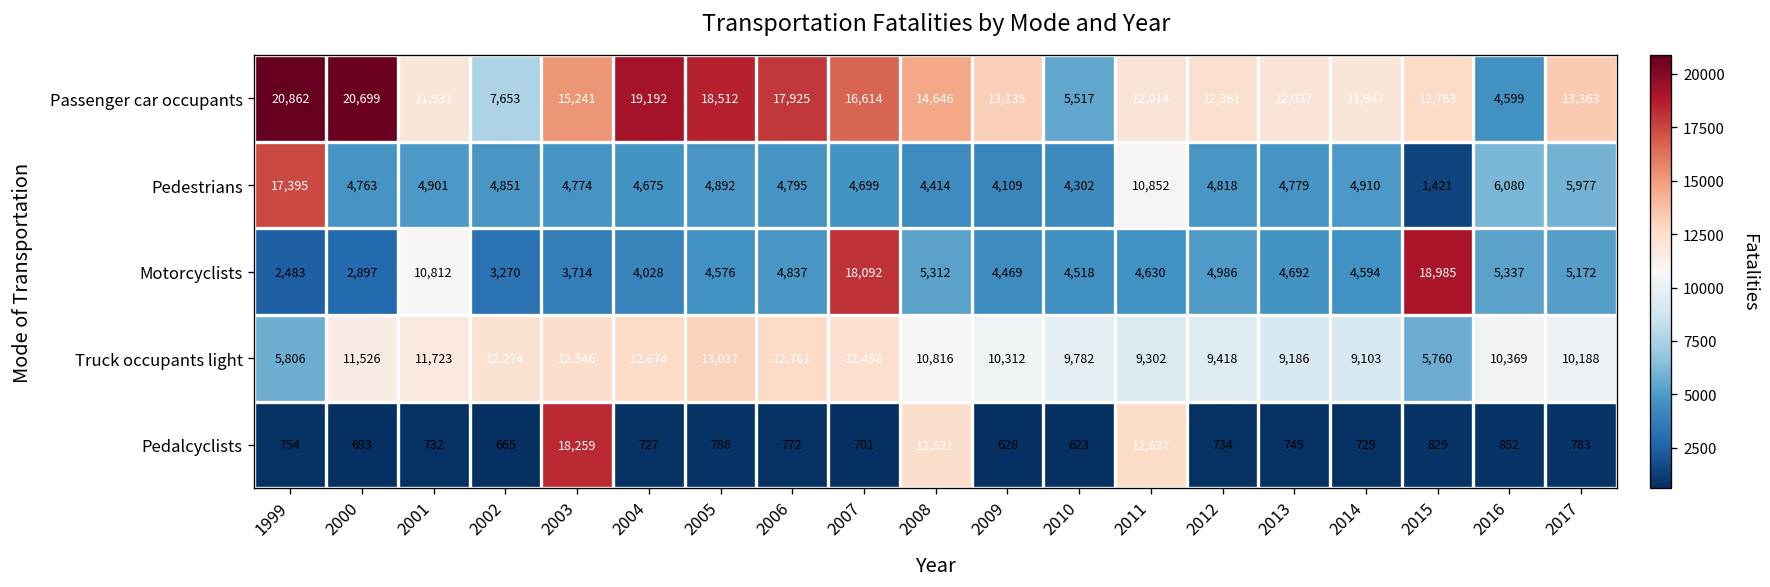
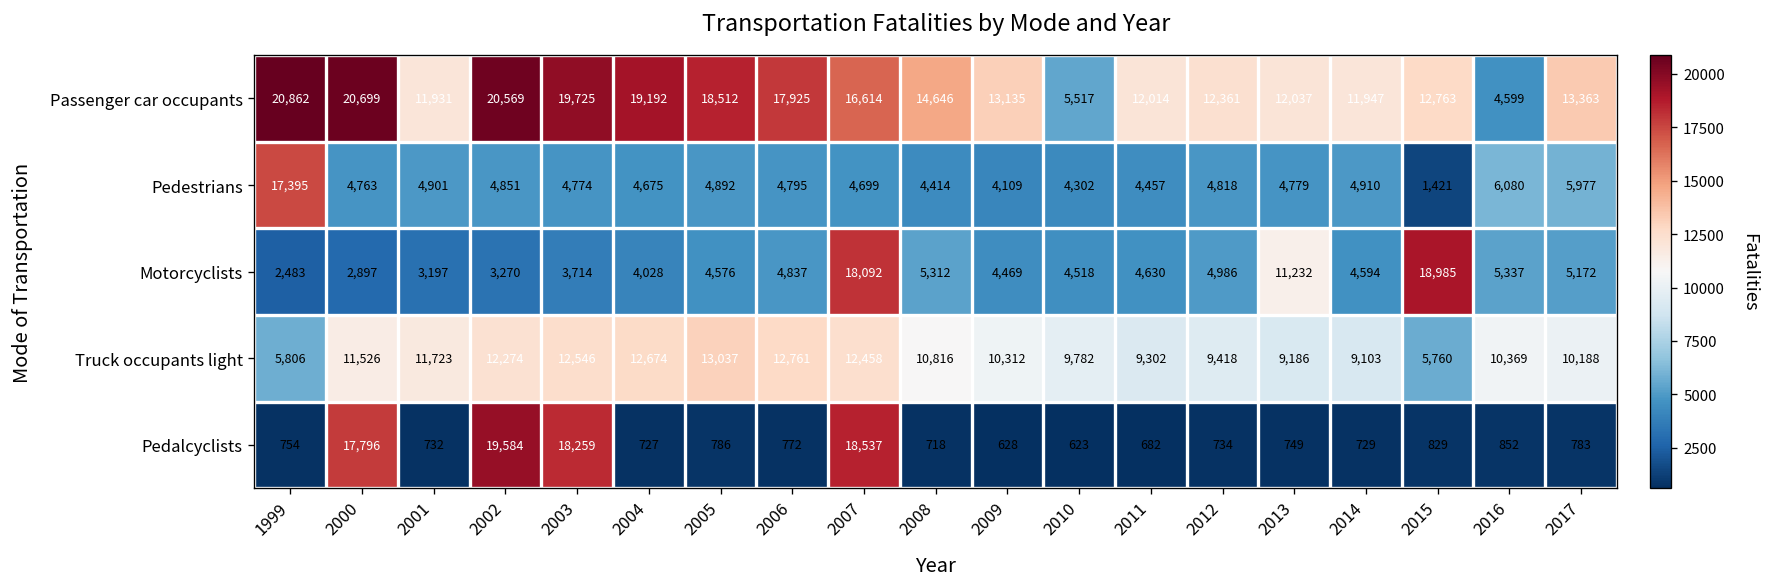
Passenger car occupants, 2002: 7,653 -> 20,569
Passenger car occupants, 2003: 15,241 -> 19,725
Pedestrians, 2011: 10,852 -> 4,457
Motorcyclists, 2001: 10,812 -> 3,197
Motorcyclists, 2013: 4,692 -> 11,232
Pedalcyclists, 2000: 693 -> 17,796
Pedalcyclists, 2002: 665 -> 19,584
Pedalcyclists, 2007: 701 -> 18,537
Pedalcyclists, 2008: 12,521 -> 718
Pedalcyclists, 2011: 12,637 -> 682
